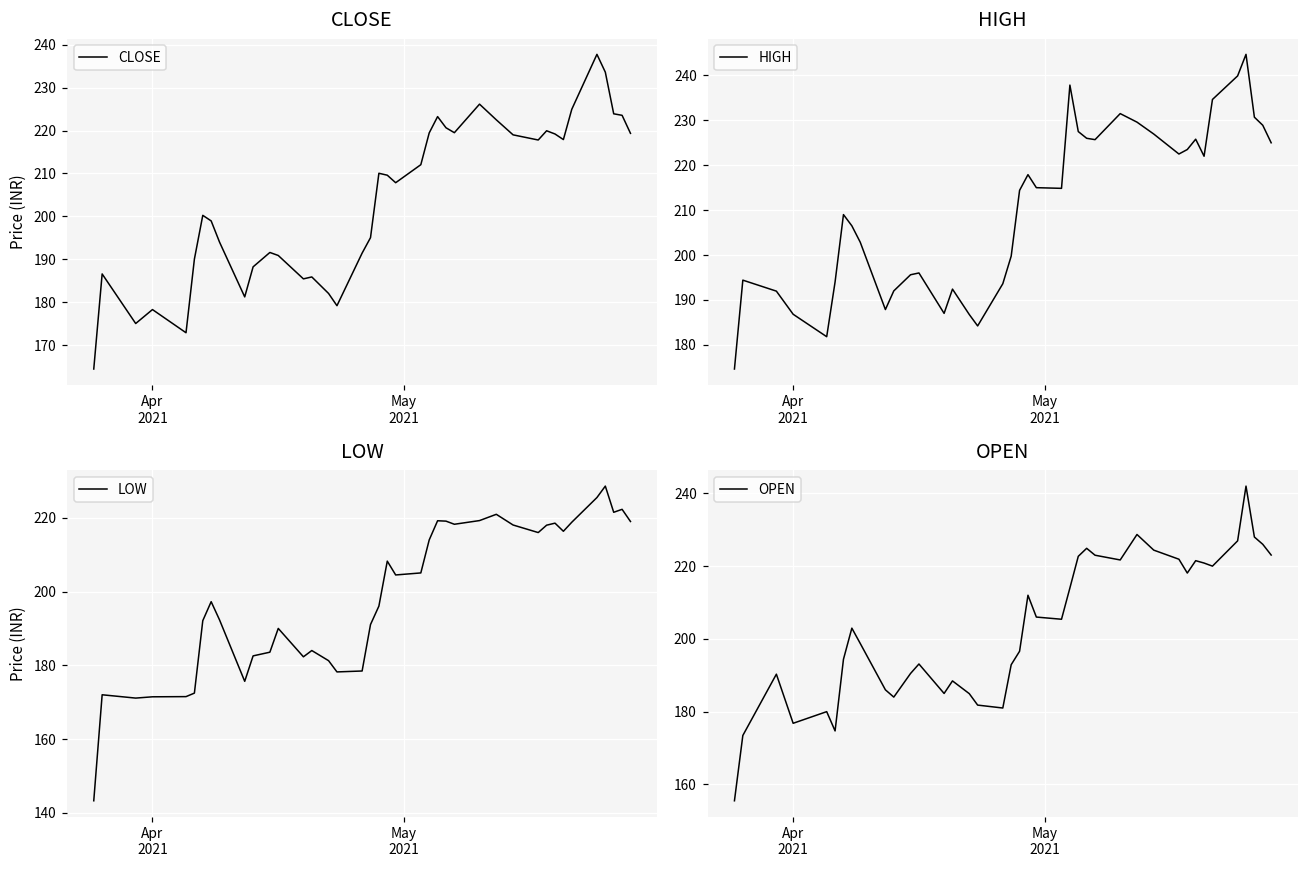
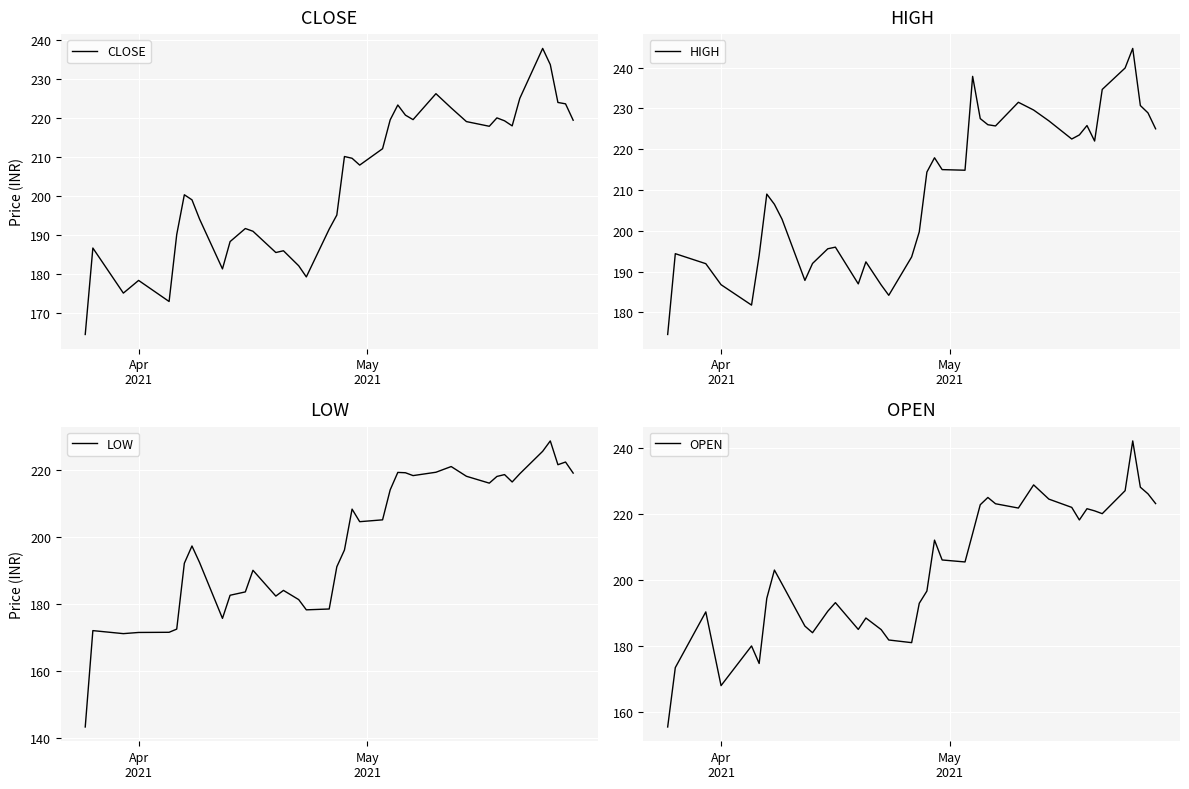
OPEN, Apr 2021: 177 -> 168
